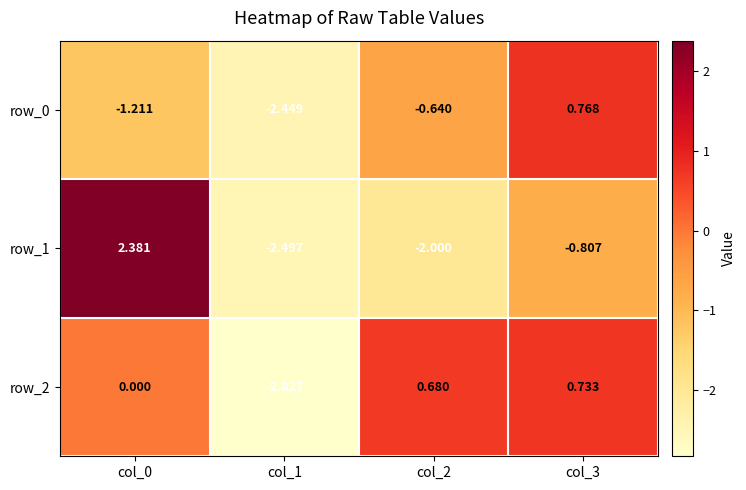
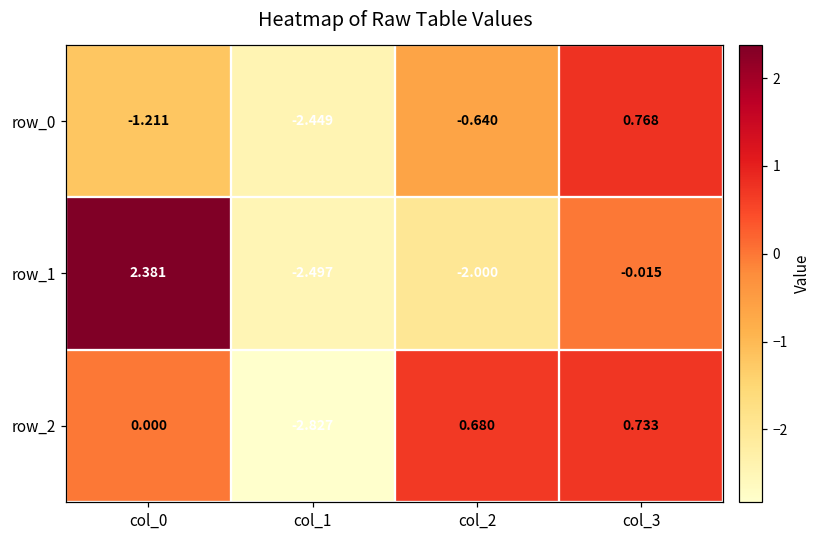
row_1, col_3: -0.807 -> -0.015
